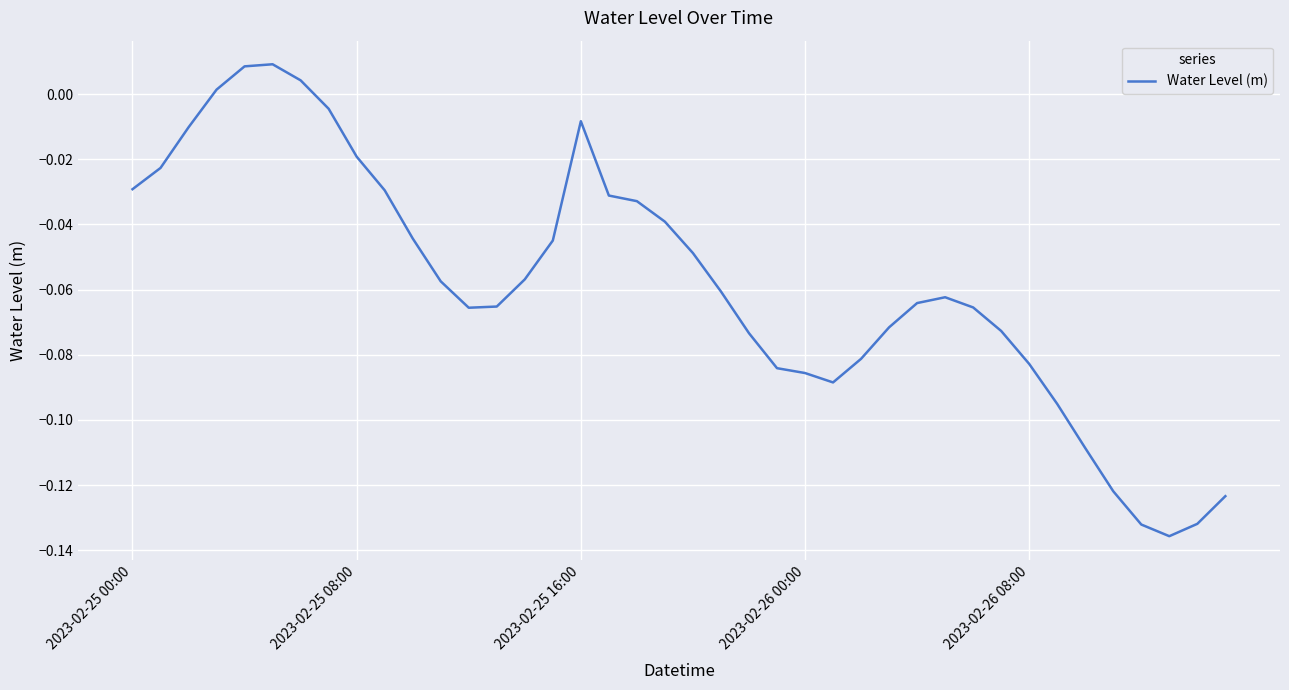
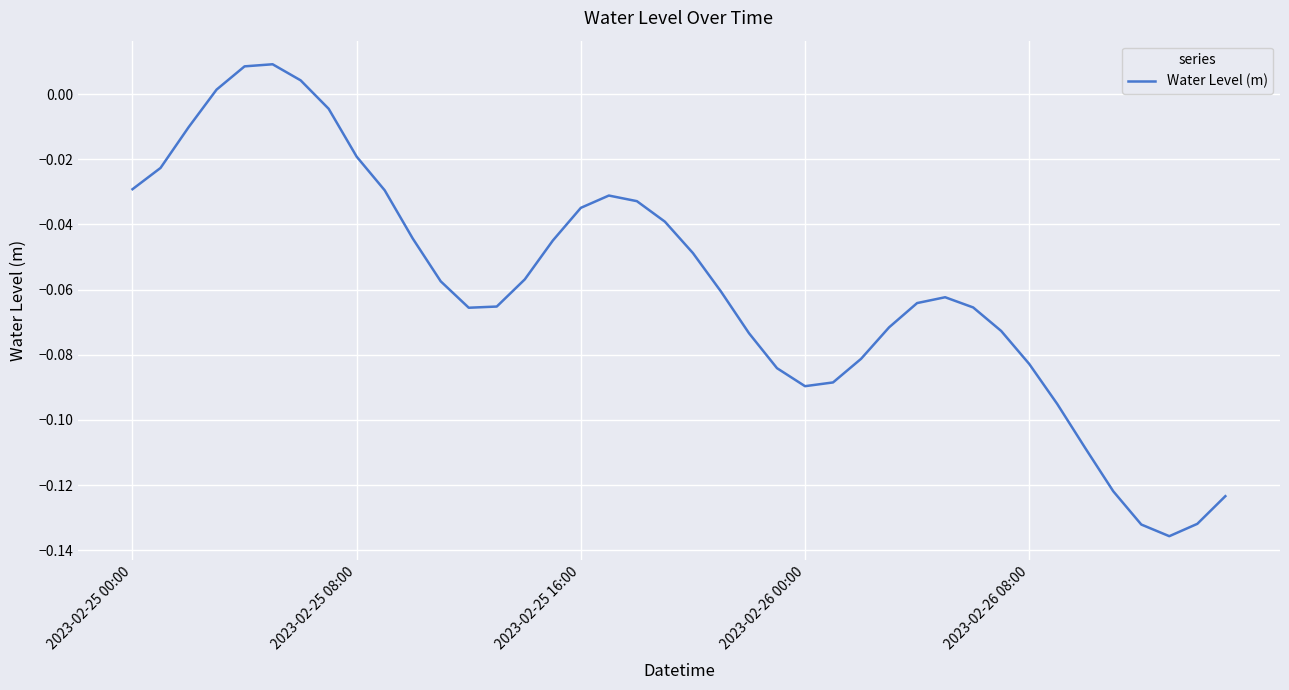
2023-02-25 16:00: -0.008 -> -0.035
2023-02-26 00:00: -0.086 -> -0.090
